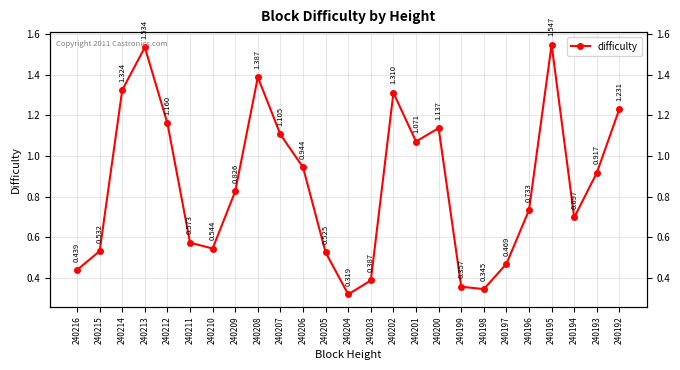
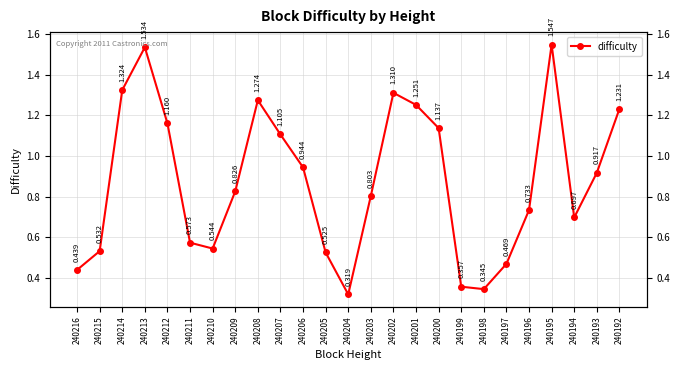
240208: 1.387 -> 1.274
240203: 0.387 -> 0.803
240201: 1.071 -> 1.251
